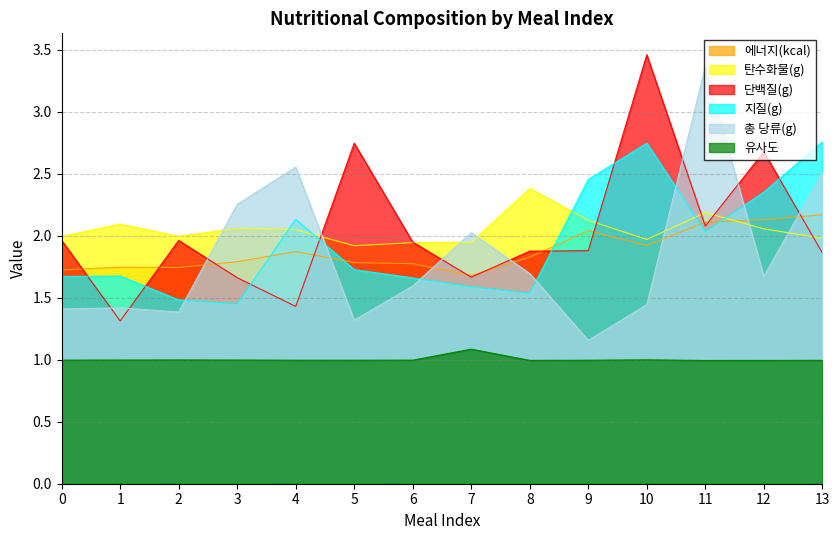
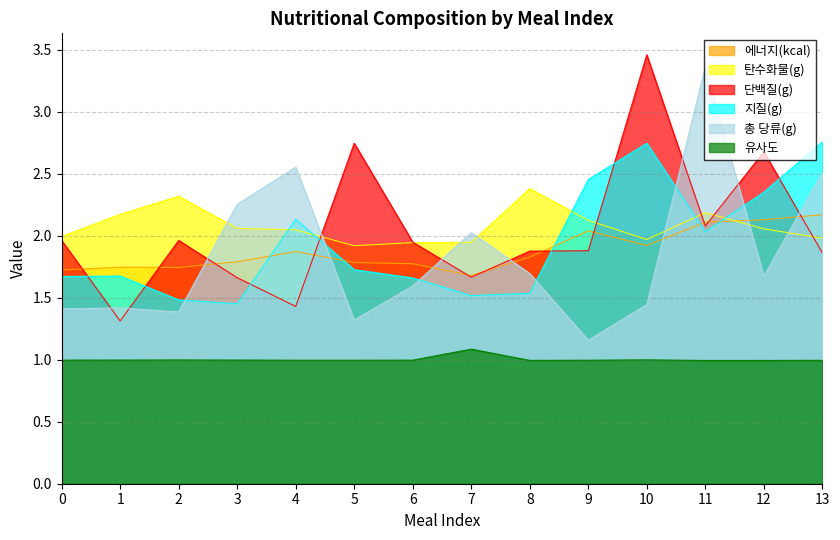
탄수화물(g), 1: 2.09 -> 2.17
탄수화물(g), 2: 2.00 -> 2.32
지질(g), 7: 1.59 -> 1.52
